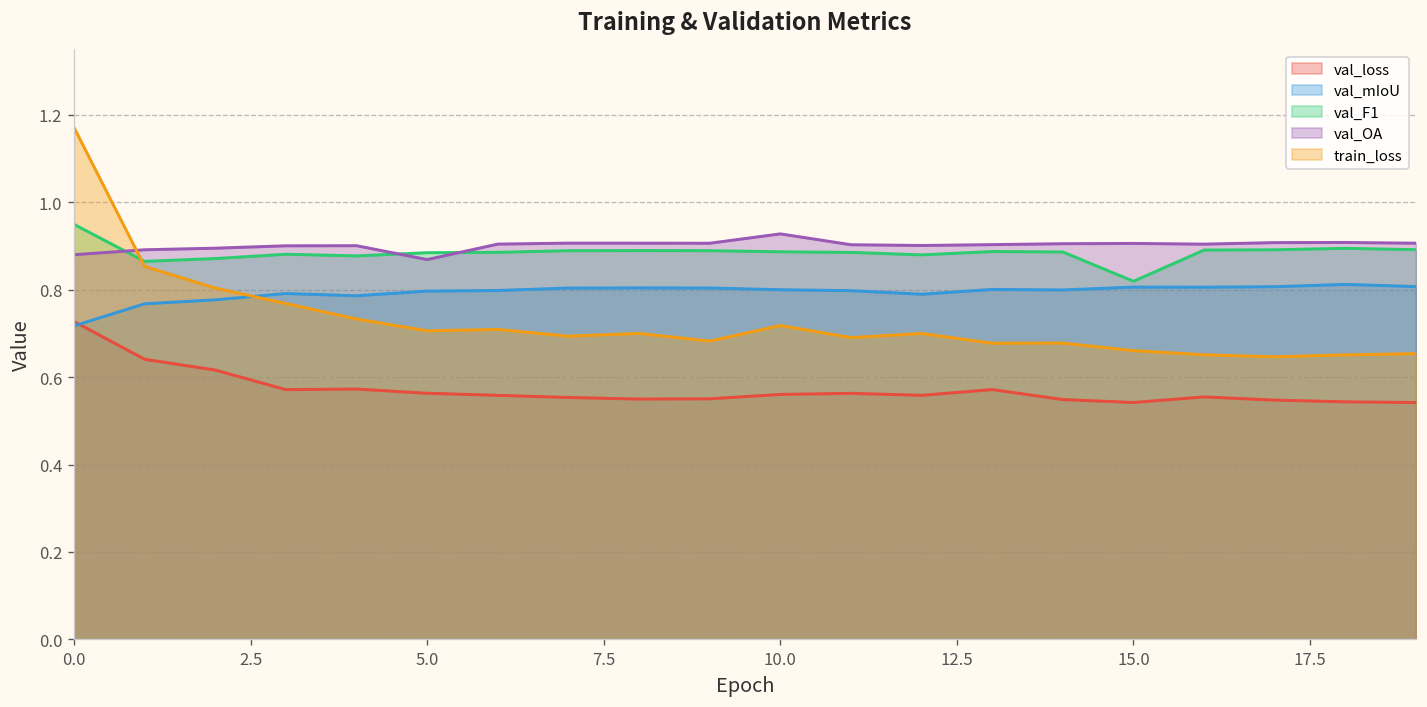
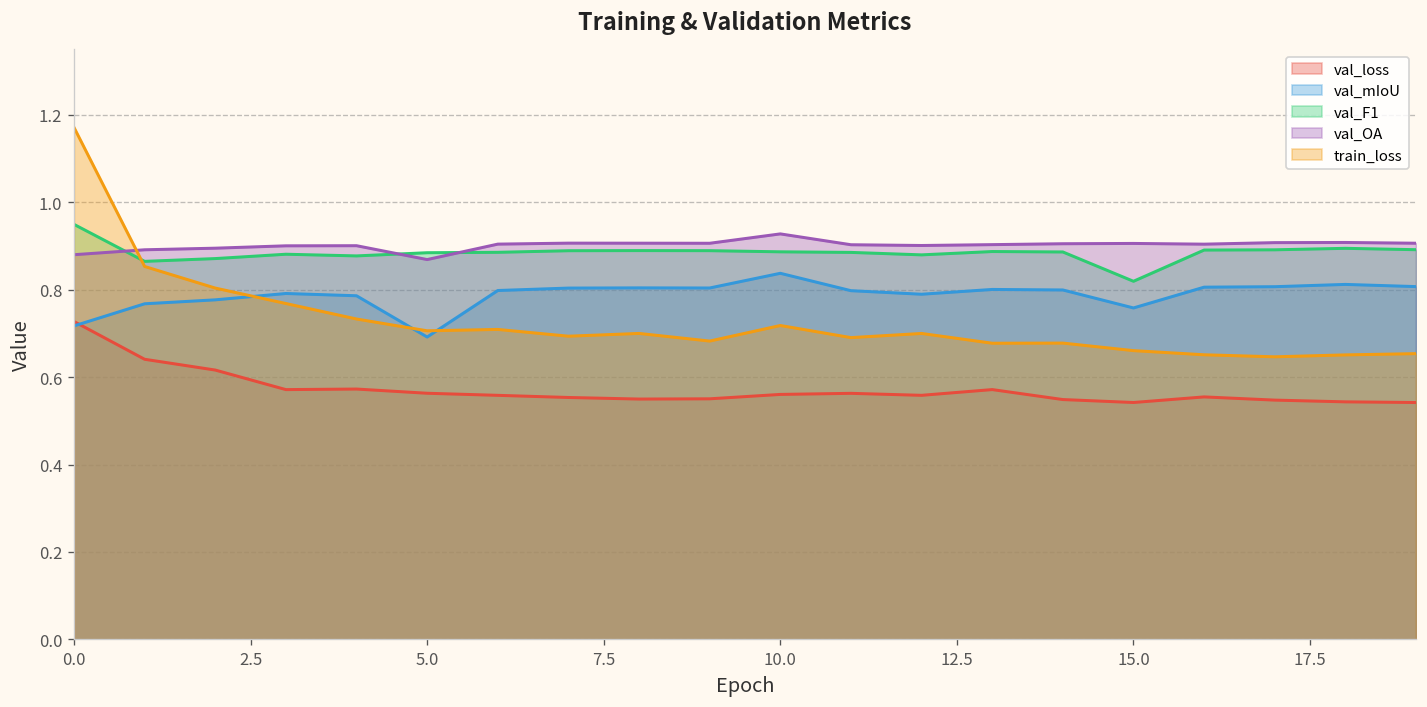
val_mIoU, 5.0: 0.80 -> 0.69
val_mIoU, 10.0: 0.80 -> 0.84
val_mIoU, 15.0: 0.81 -> 0.76
